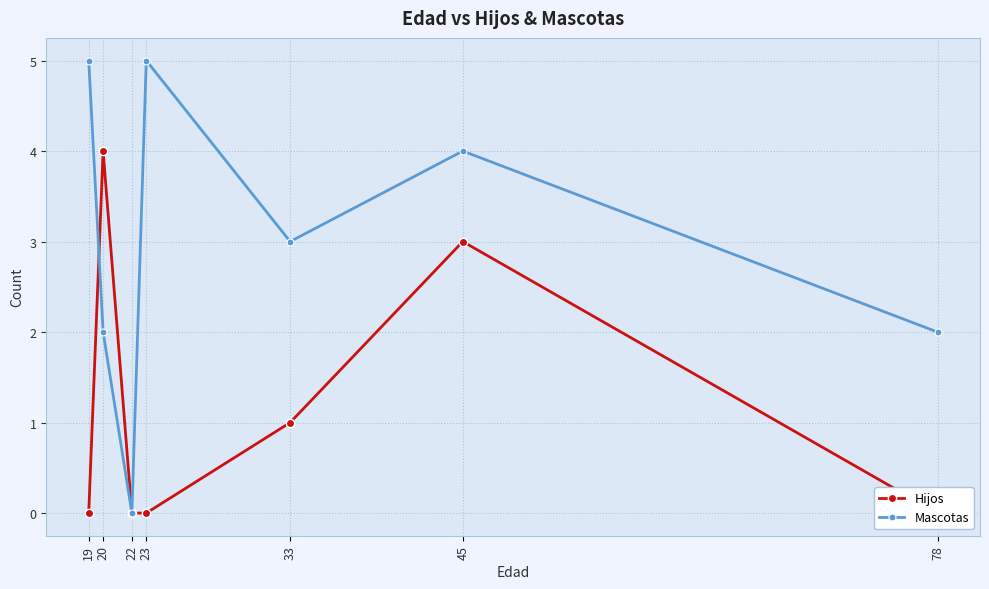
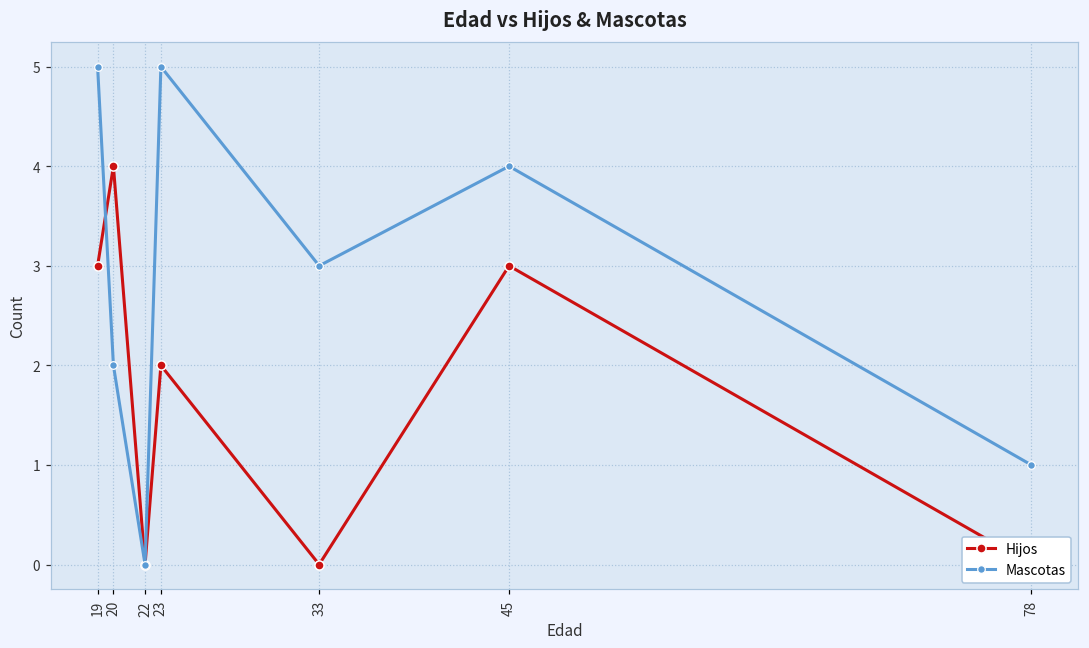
Hijos, 19: 0 -> 3
Hijos, 23: 0 -> 2
Hijos, 33: 1 -> 0
Mascotas, 78: 2 -> 1
